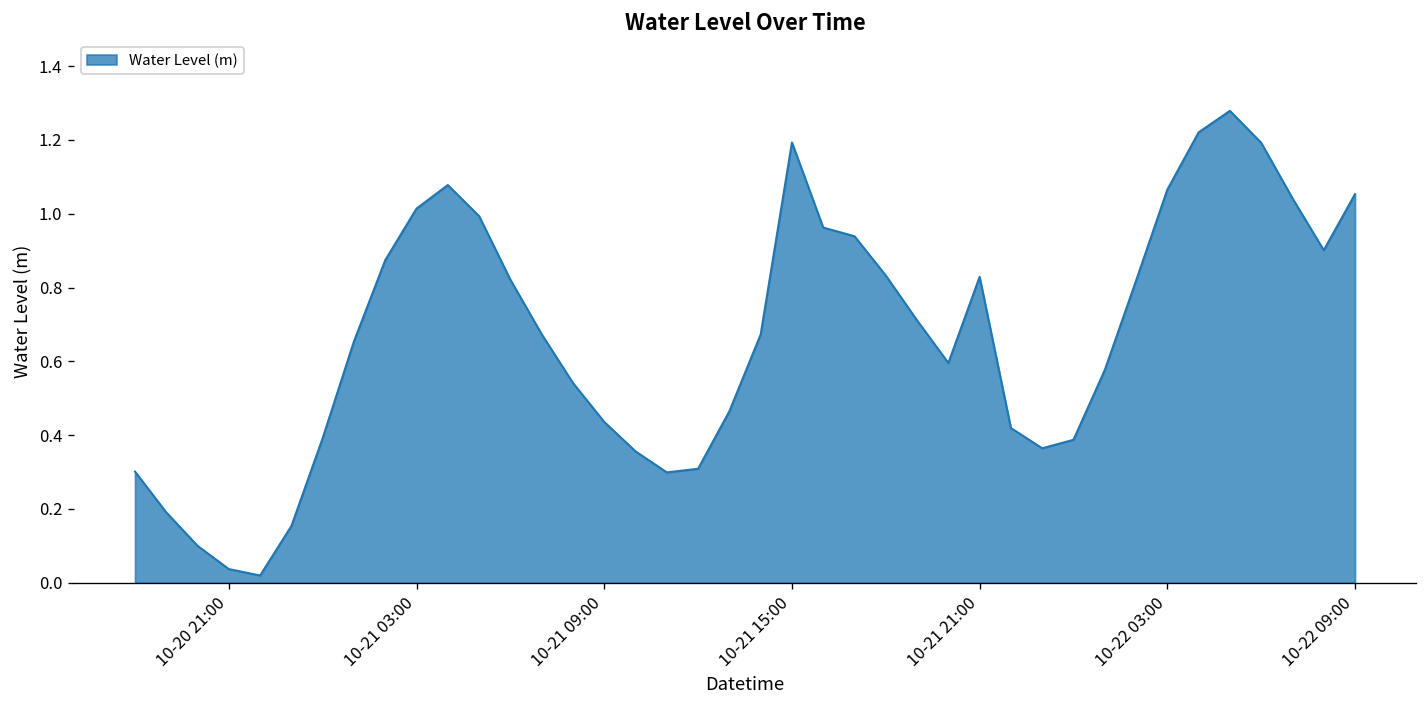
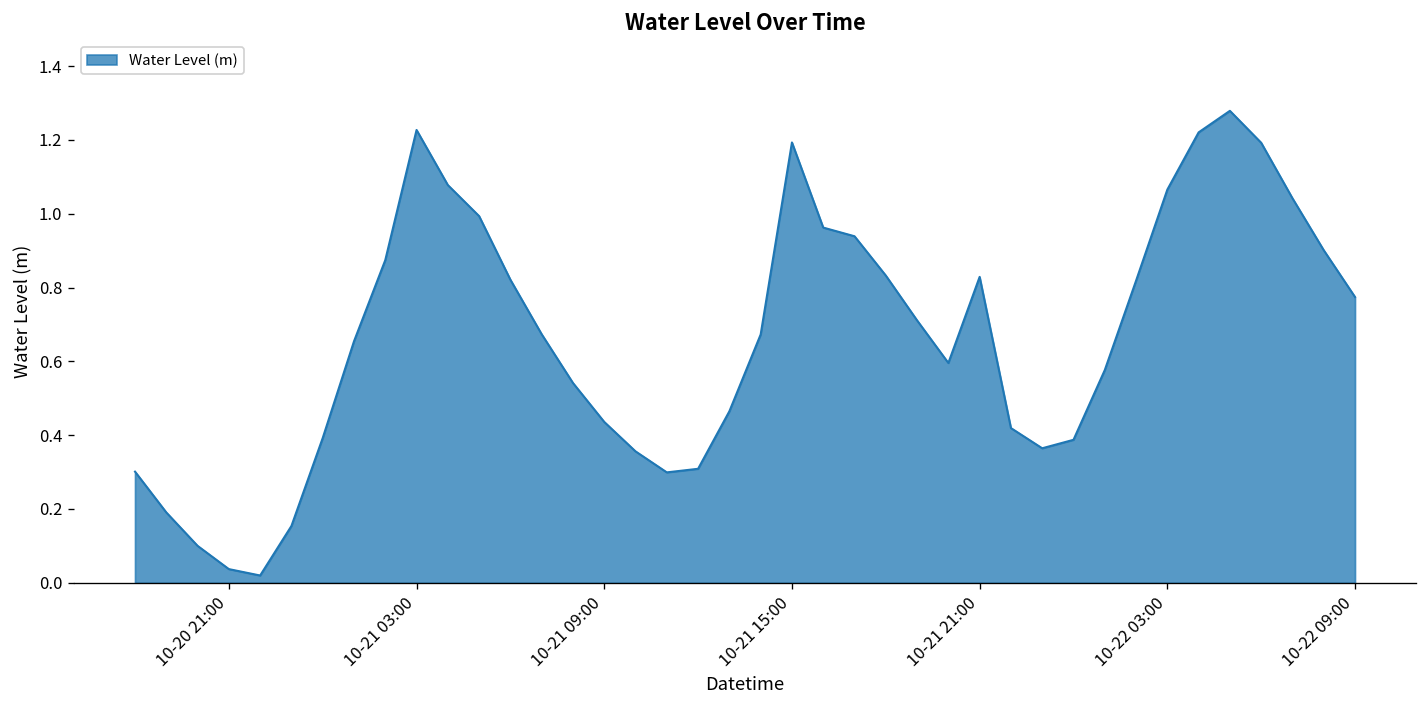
10-21 03:00: 1.01 -> 1.23
10-22 09:00: 1.05 -> 0.77
